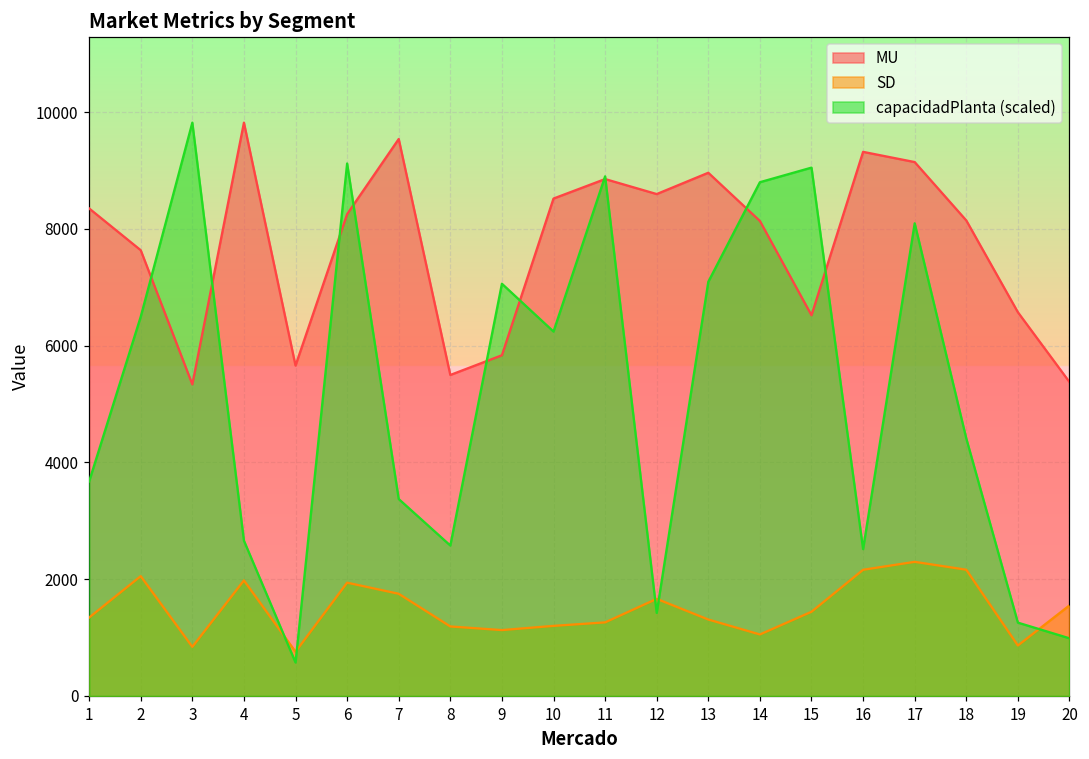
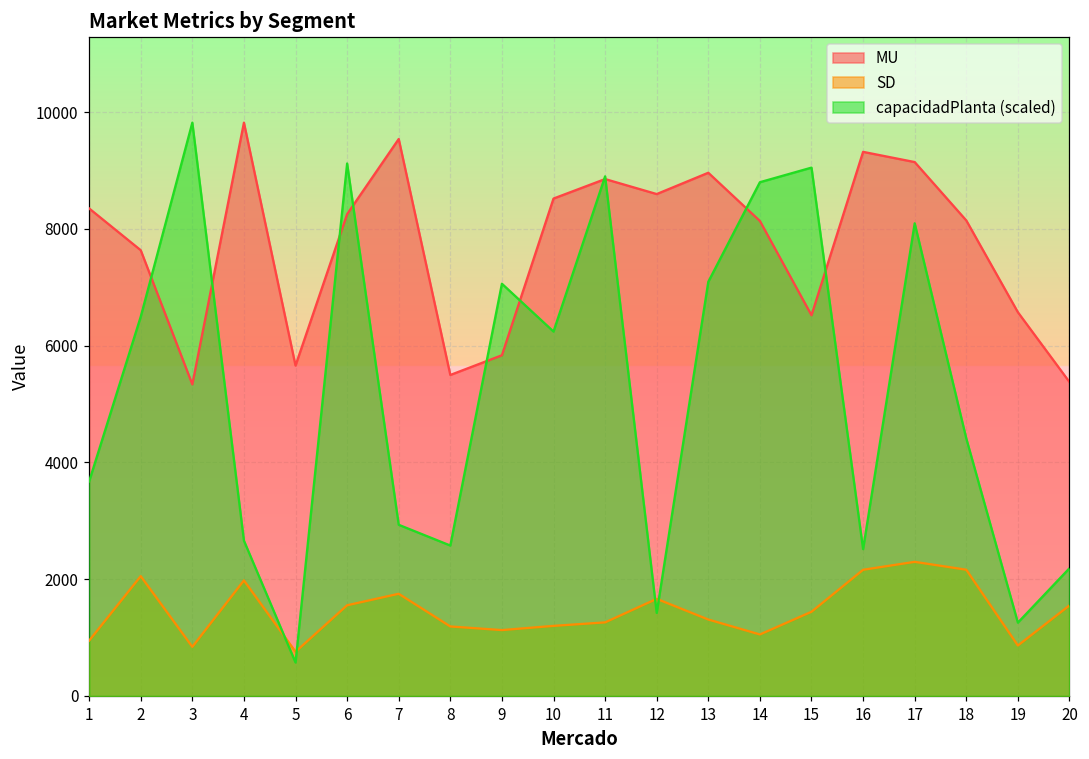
SD, 1: 1300 -> 900
SD, 6: 1900 -> 1600
capacidadPlanta (scaled), 7: 3400 -> 2900
capacidadPlanta (scaled), 20: 1000 -> 2200
